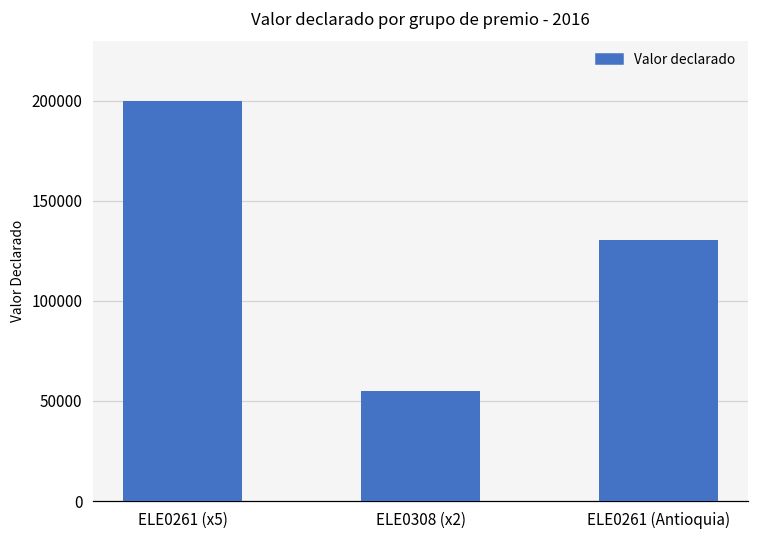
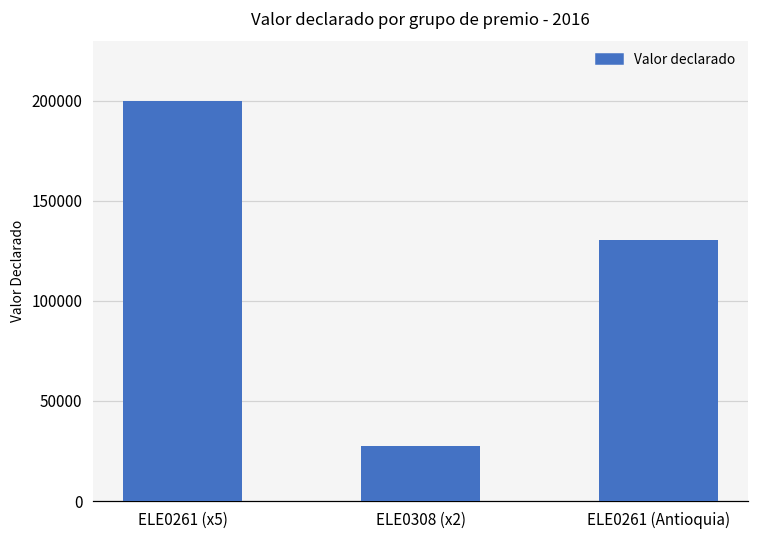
ELE0308 (x2): 55000 -> 27000
